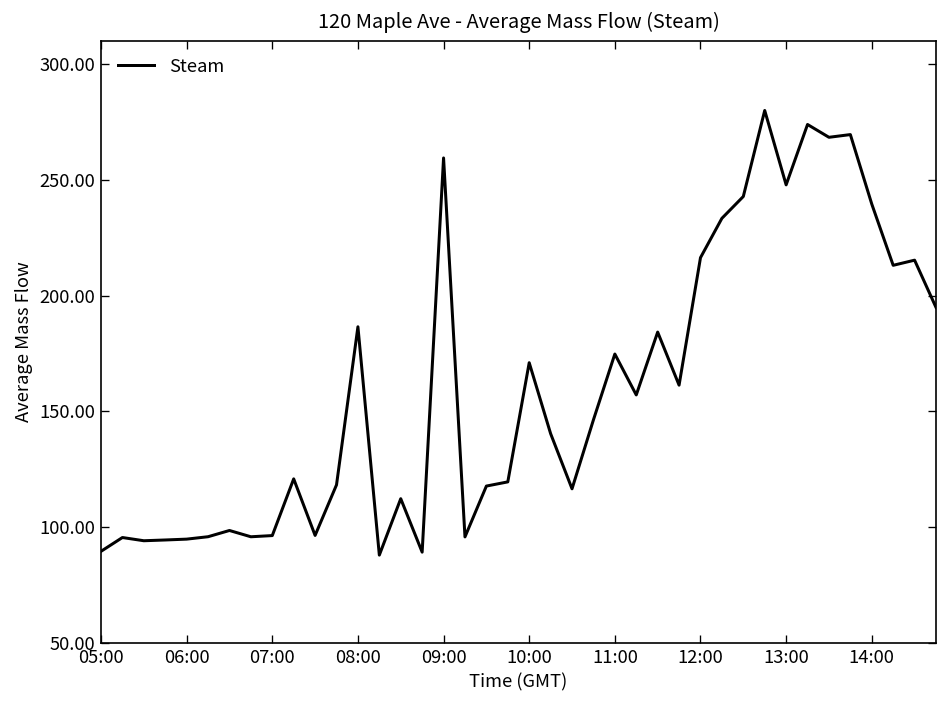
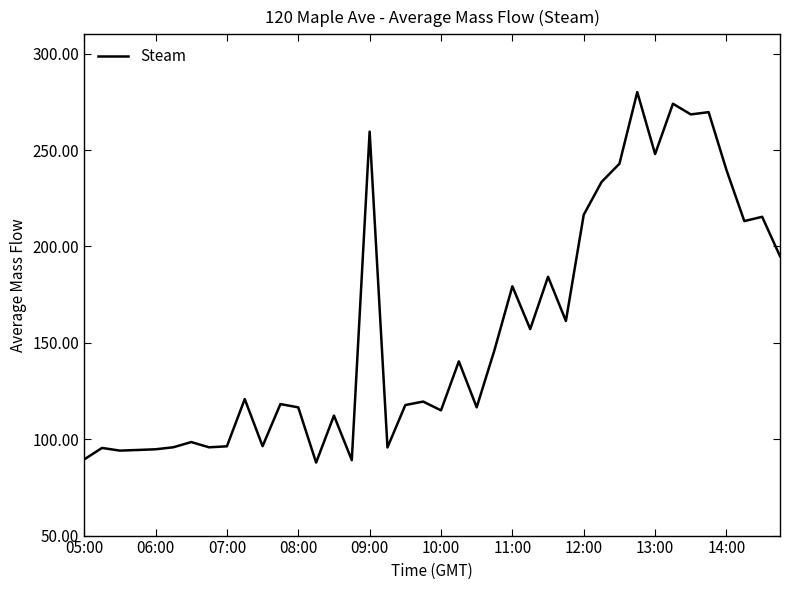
08:00: 187 -> 117
10:00: 171 -> 115
11:00: 175 -> 179
